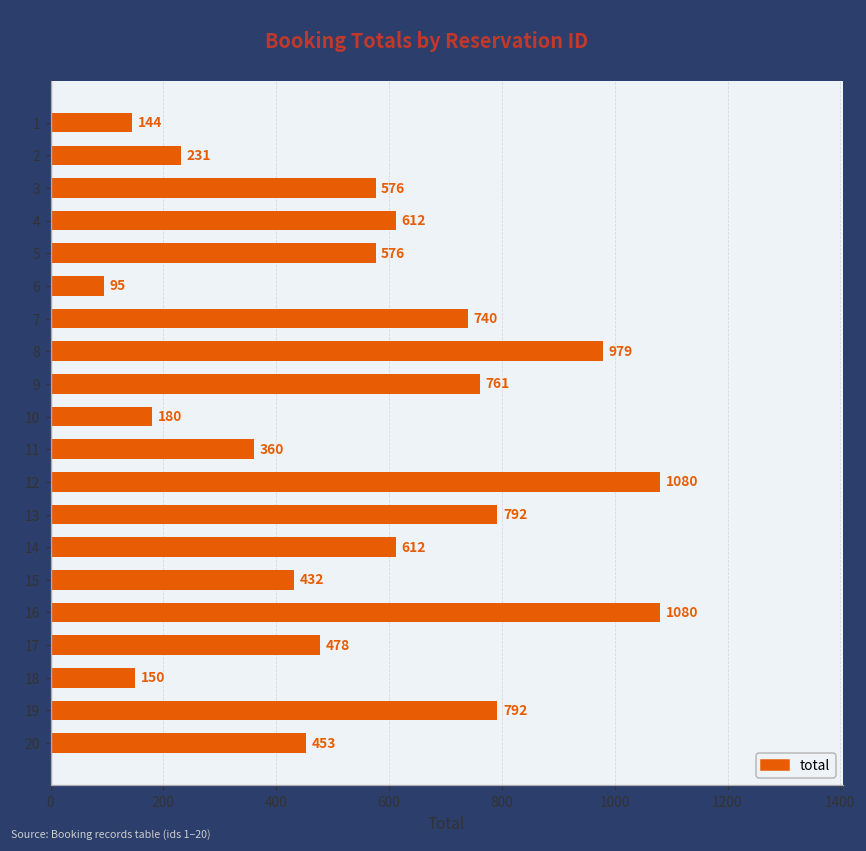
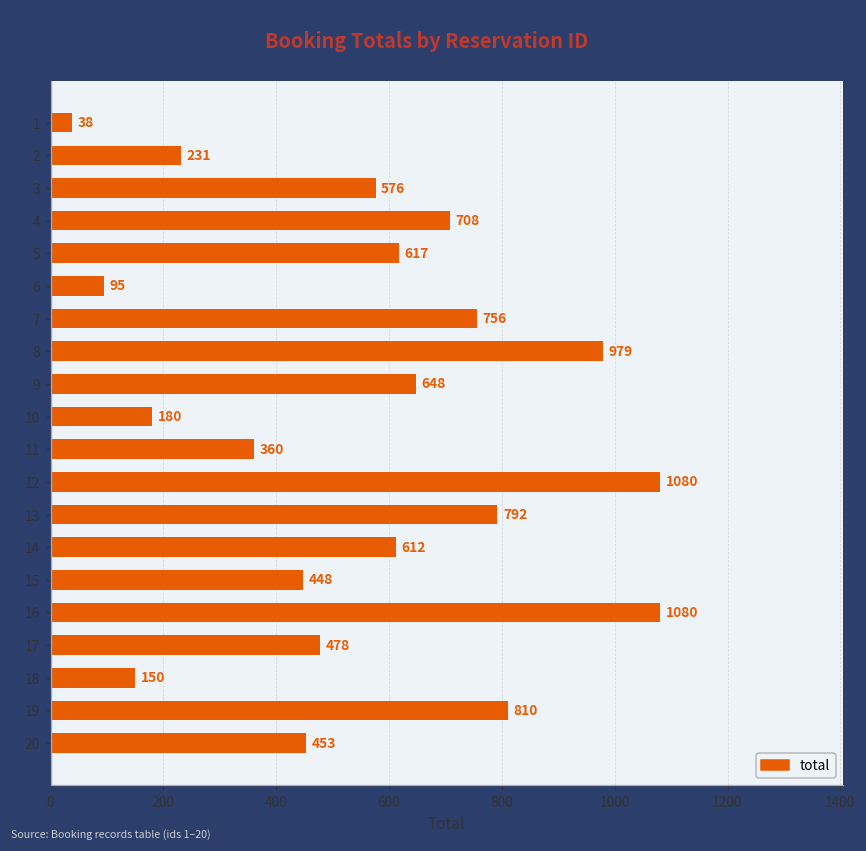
1: 144 -> 38
4: 612 -> 708
5: 576 -> 617
7: 740 -> 756
9: 761 -> 648
15: 432 -> 448
19: 792 -> 810
